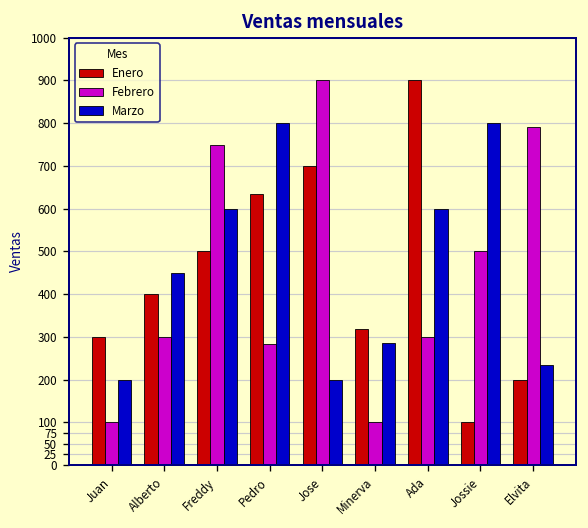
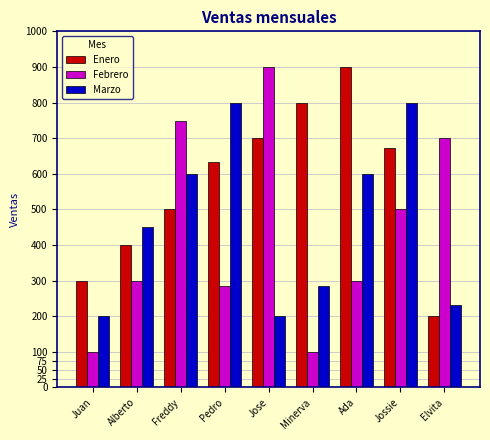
Enero, Minerva: 320 -> 800
Enero, Jossie: 100 -> 670
Febrero, Elvita: 790 -> 700
